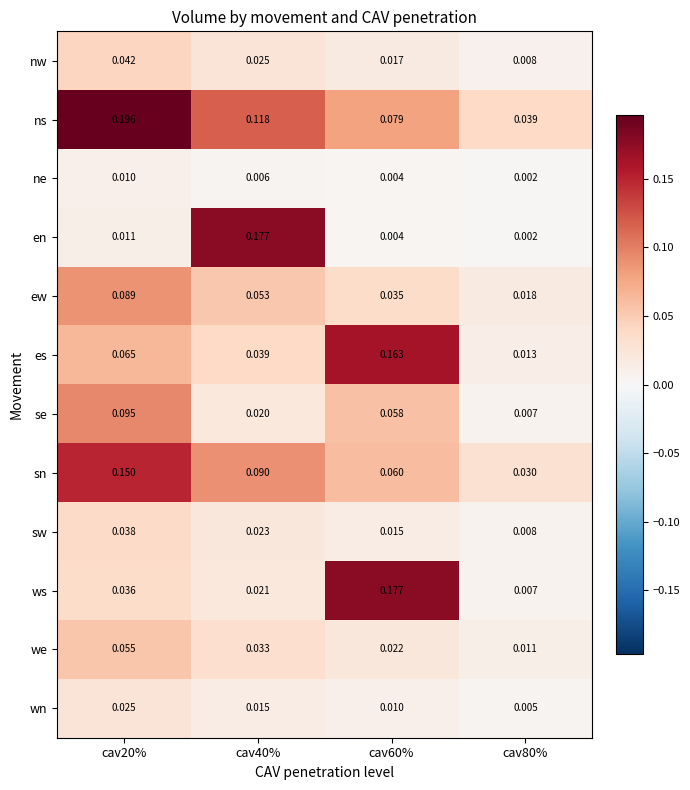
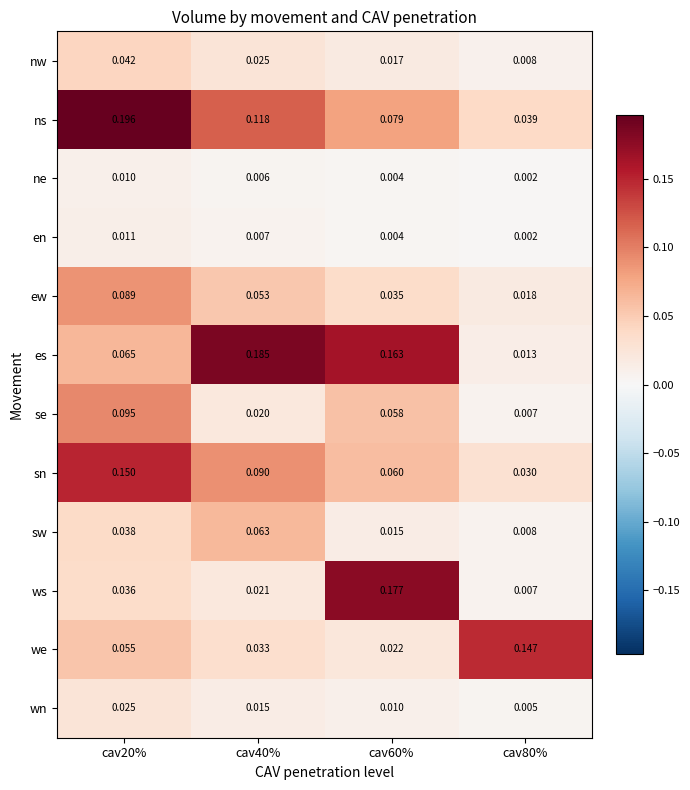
en, cav40%: 0.177 -> 0.007
es, cav40%: 0.039 -> 0.185
sw, cav40%: 0.023 -> 0.063
we, cav80%: 0.011 -> 0.147
